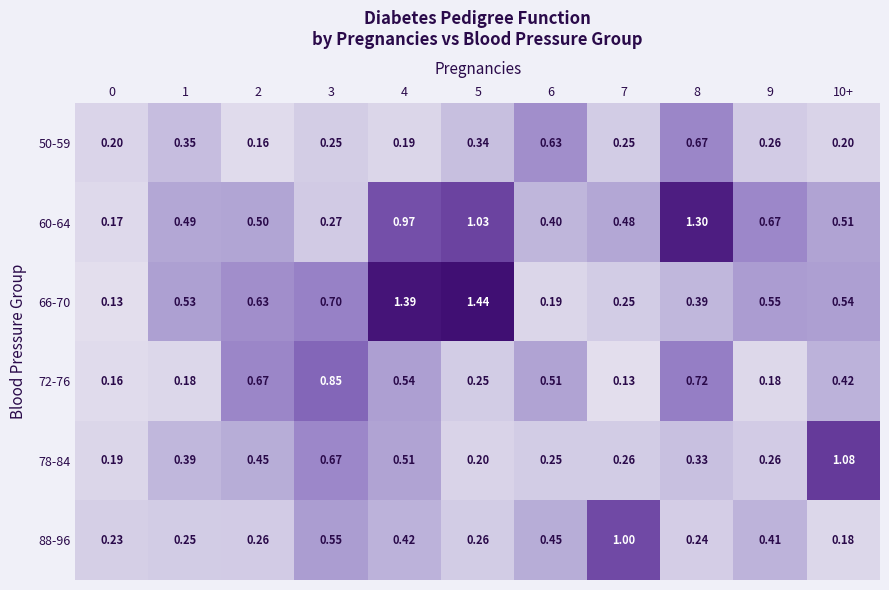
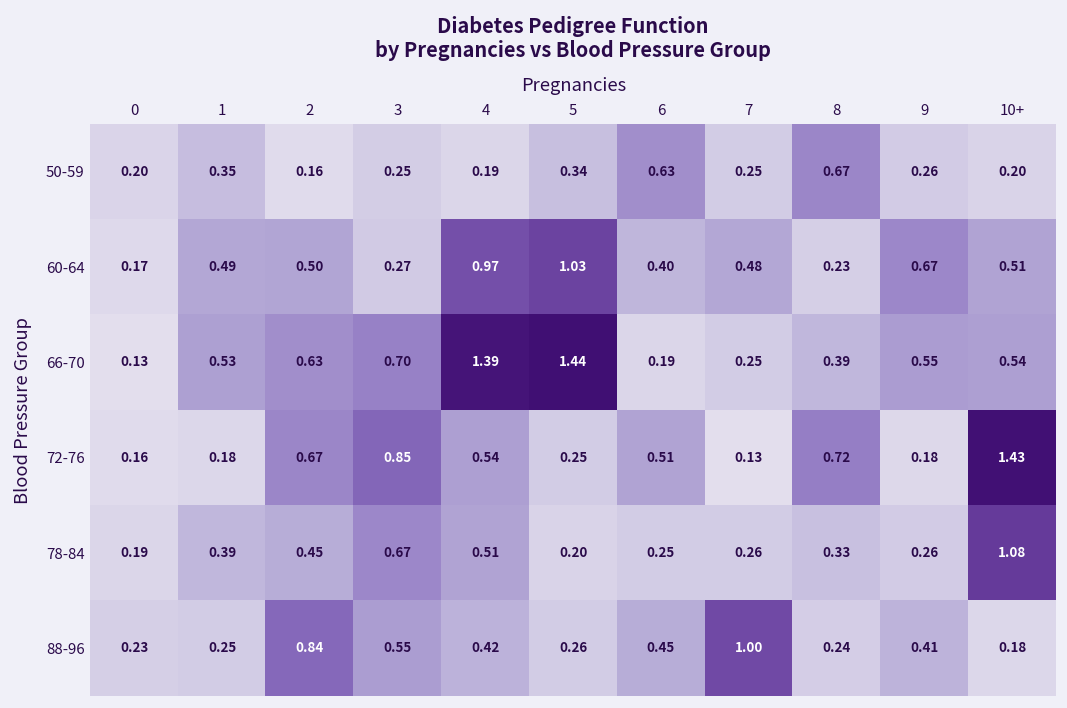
60-64, 8: 1.30 -> 0.23
72-76, 10+: 0.42 -> 1.43
88-96, 2: 0.26 -> 0.84
